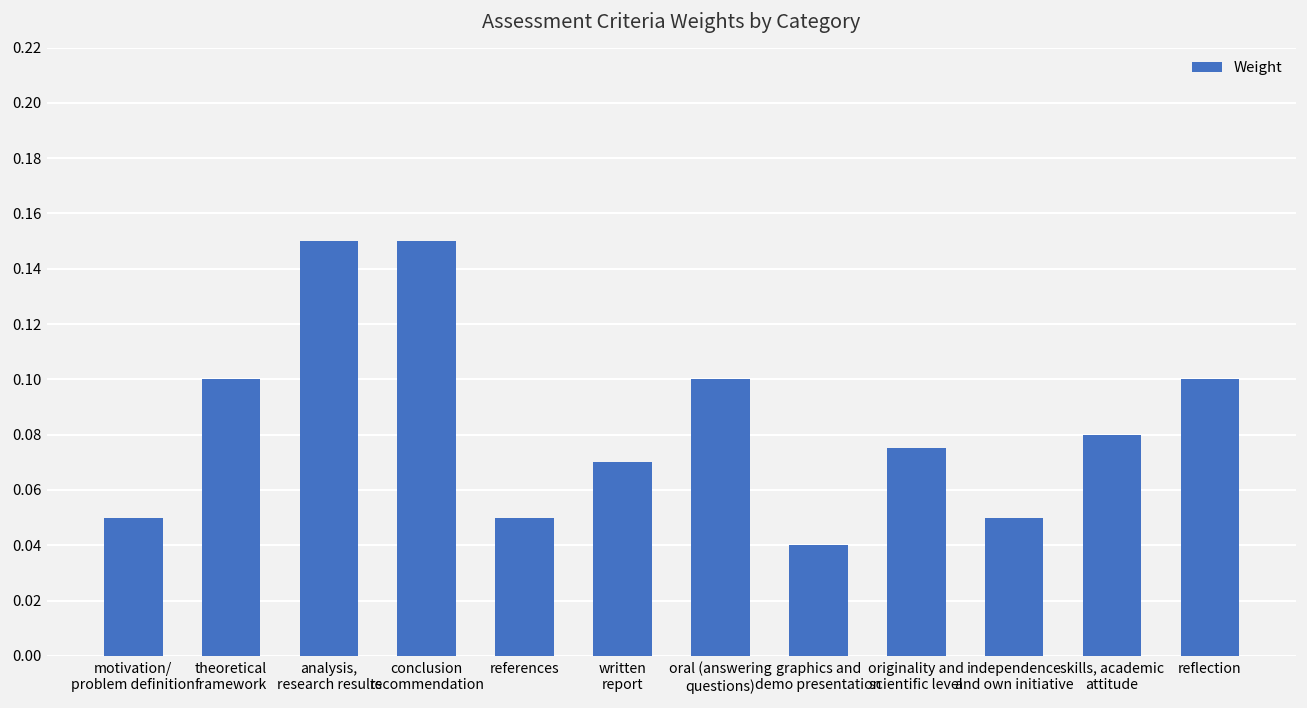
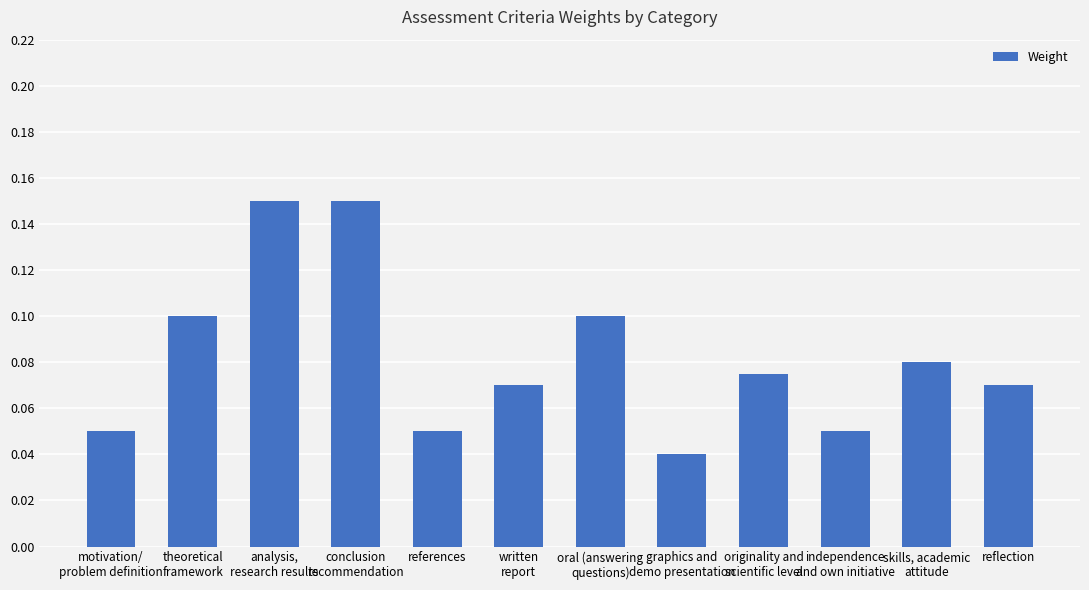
reflection: 0.10 -> 0.07
